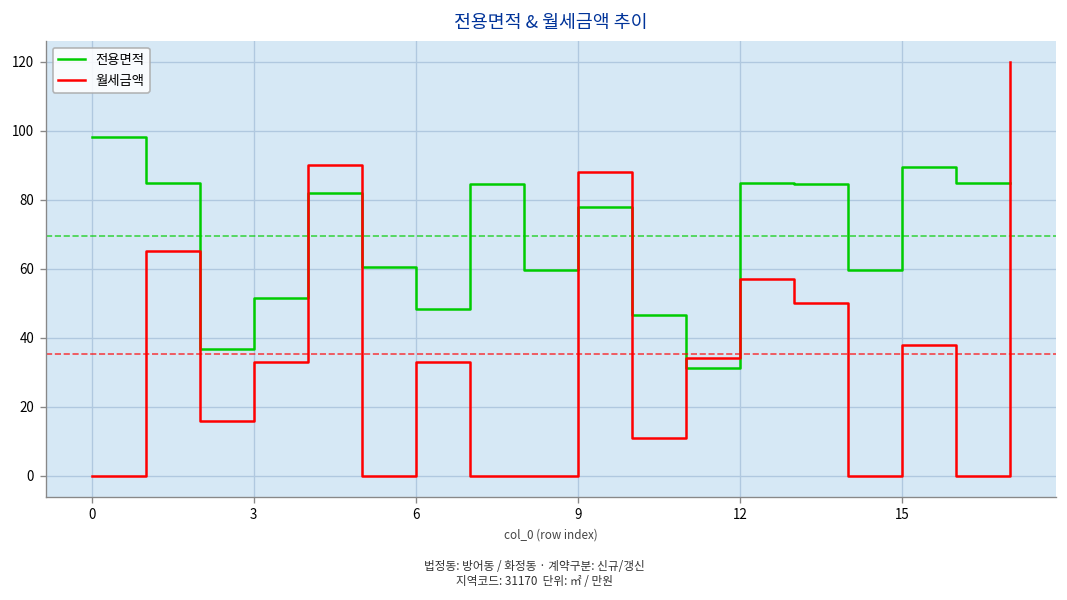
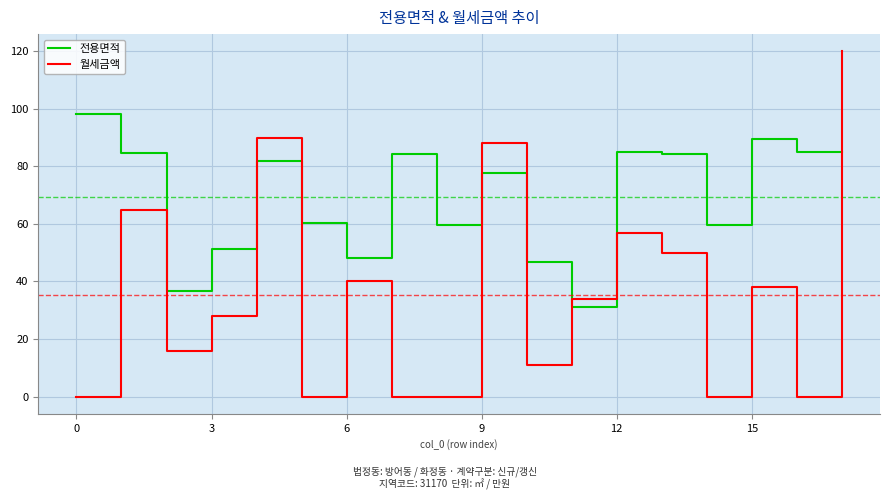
월세금액, 3: 33 -> 28
월세금액, 6: 33 -> 40
